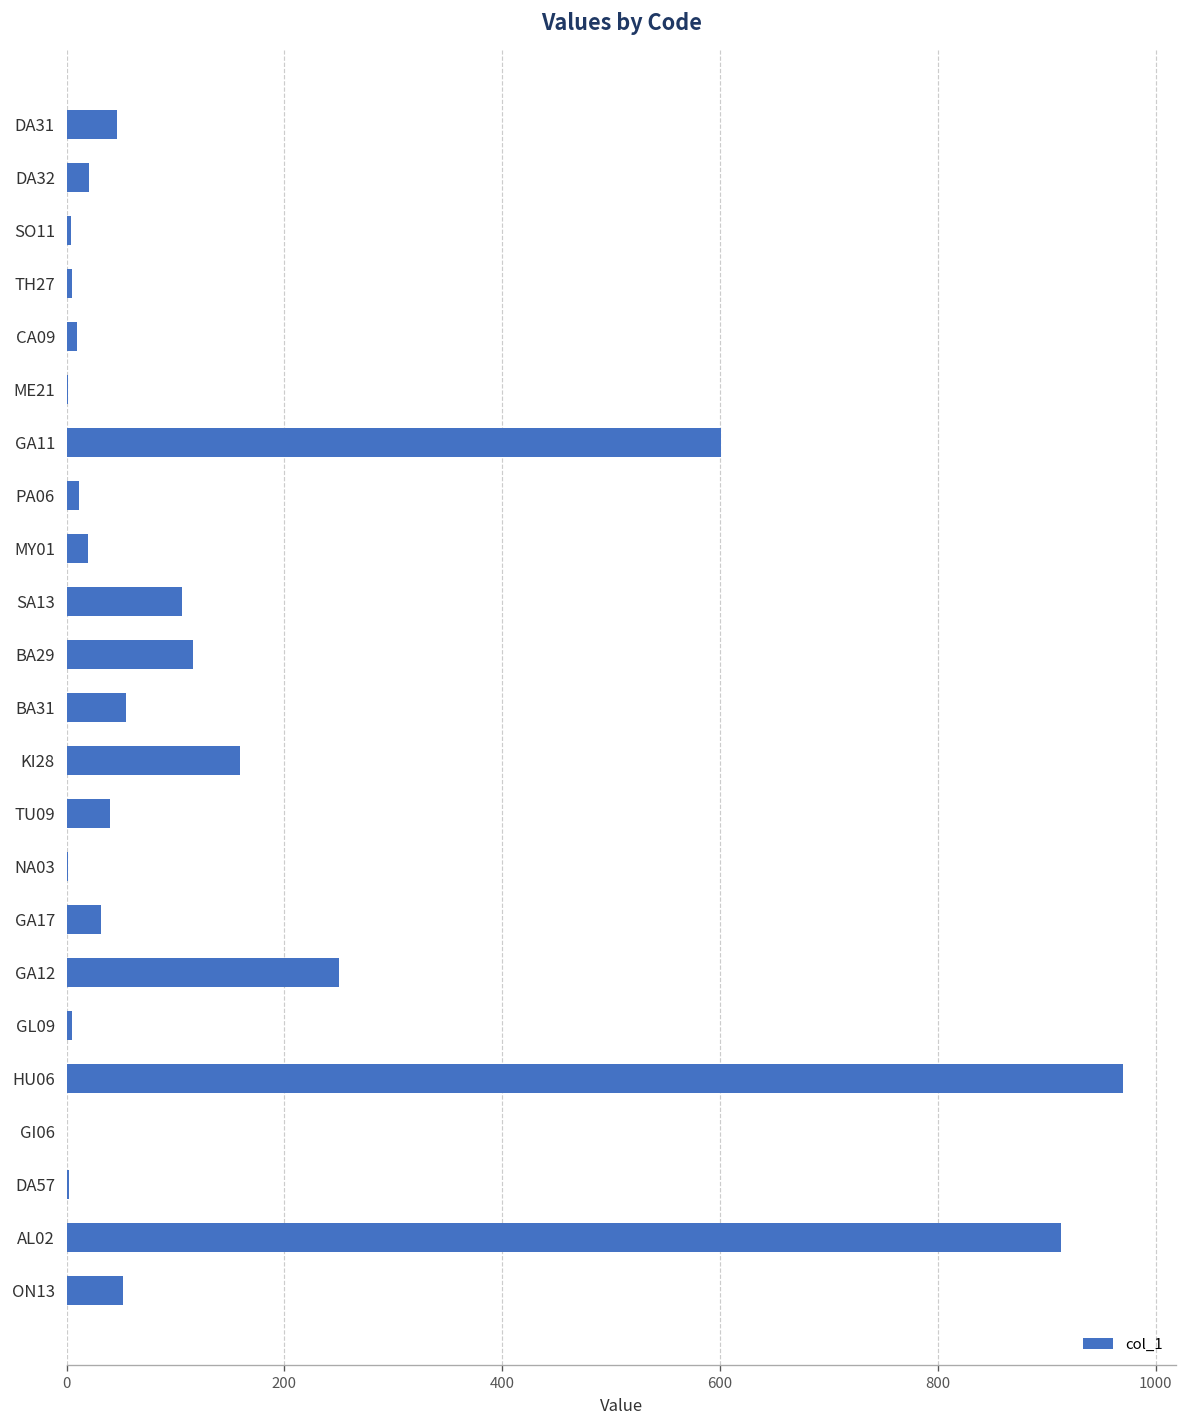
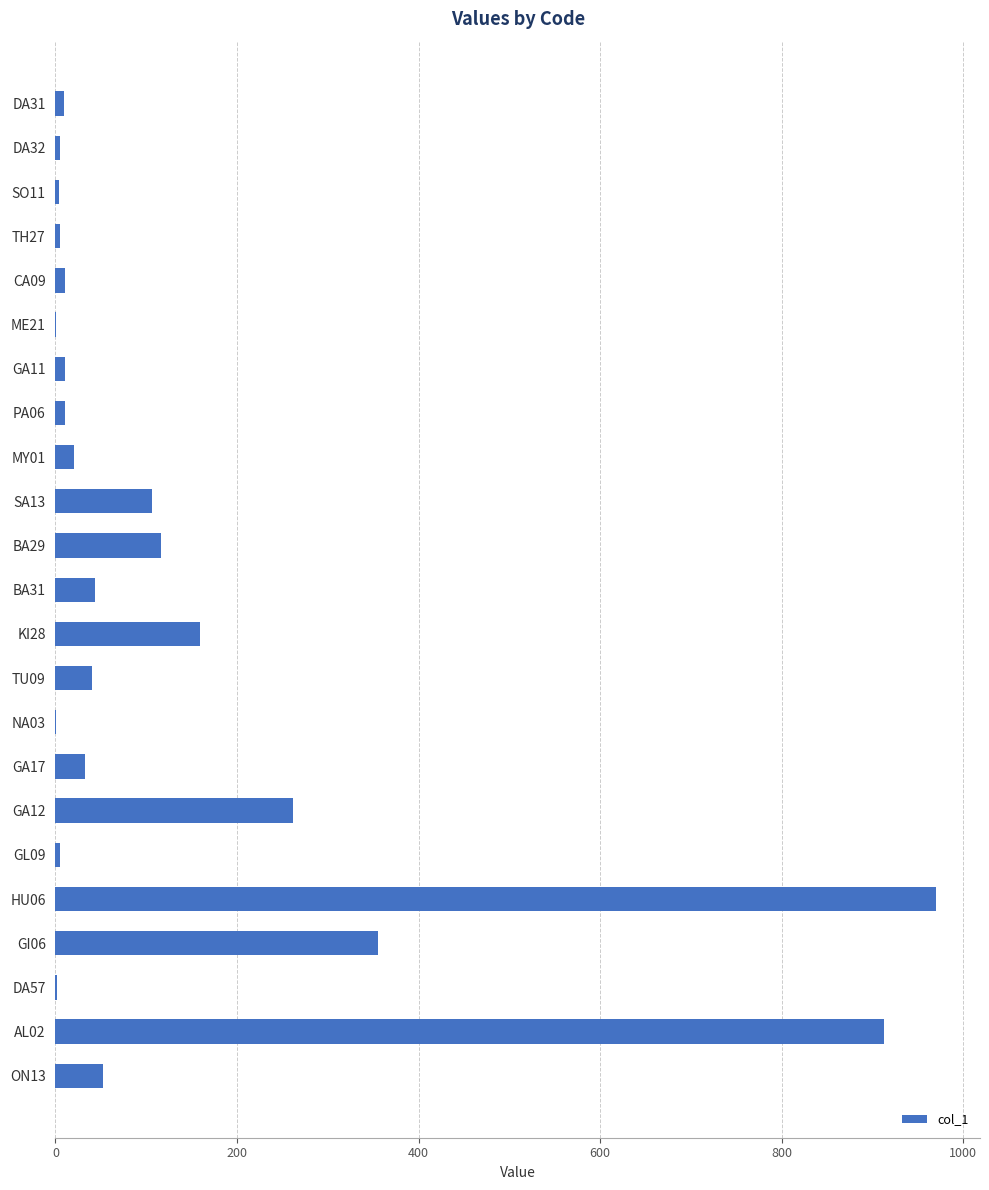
DA31: 50 -> 10
DA32: 20 -> 10
GA11: 600 -> 10
BA31: 60 -> 40
GA12: 250 -> 260
GI06: 0 -> 360
